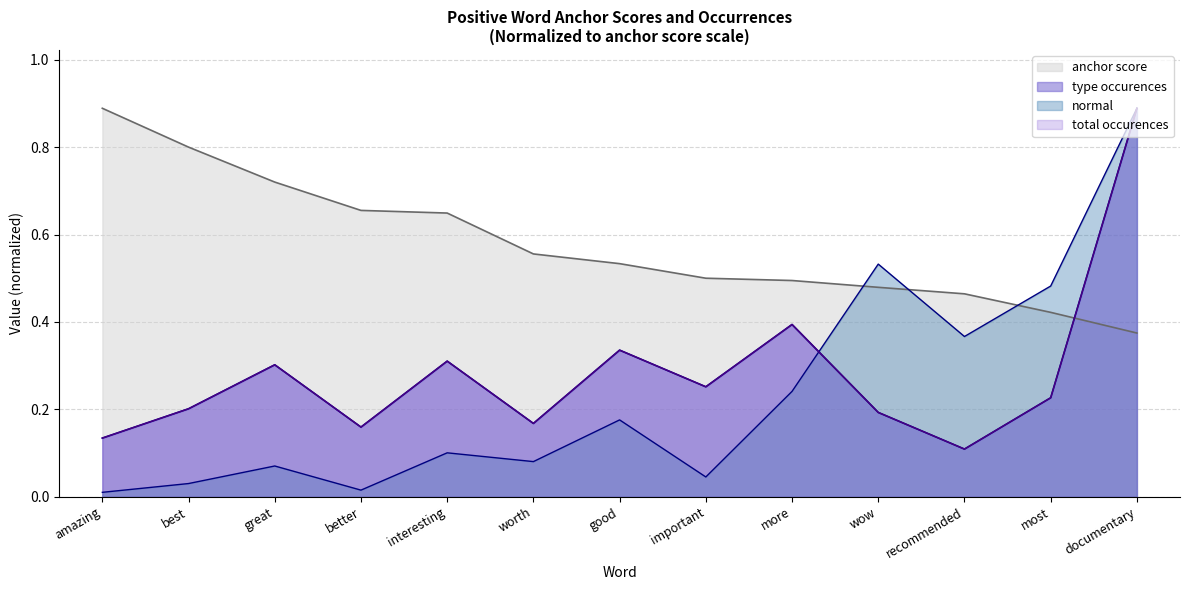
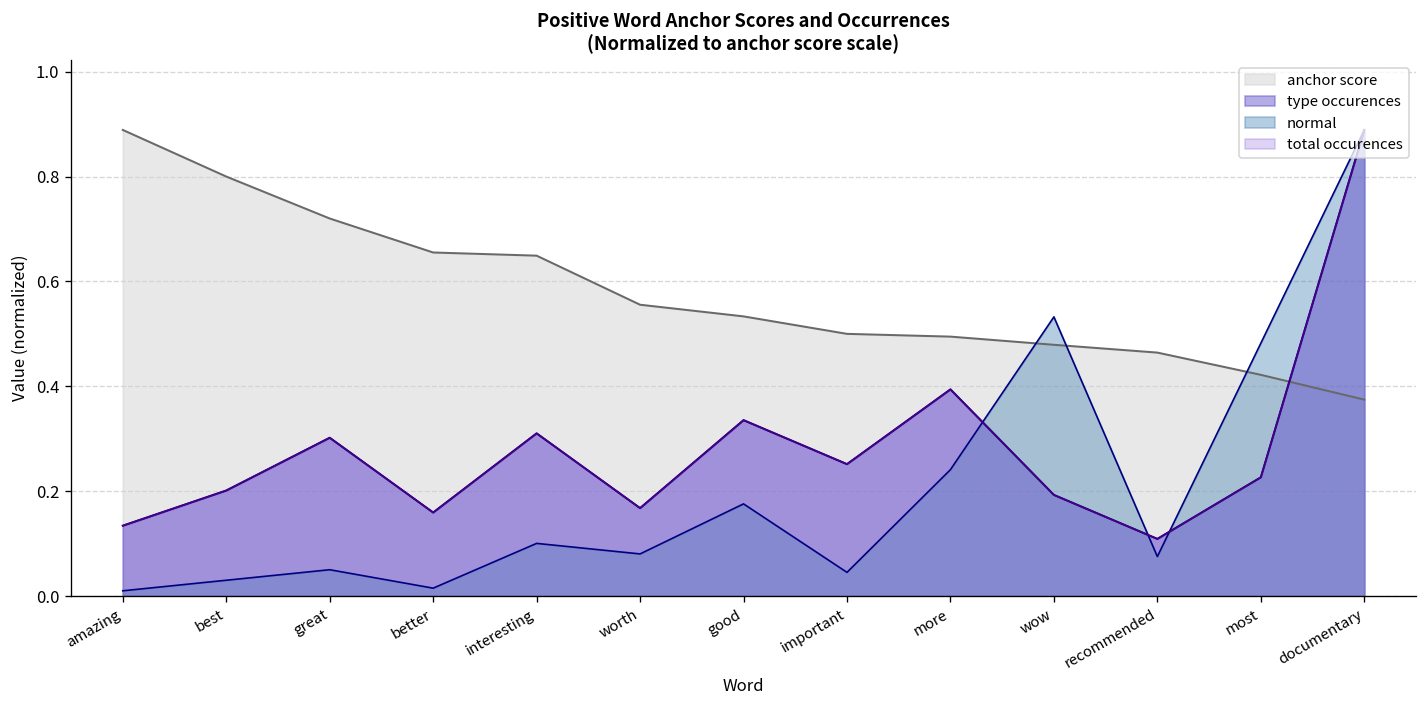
normal, great: 0.07 -> 0.05
normal, recommended: 0.37 -> 0.08
